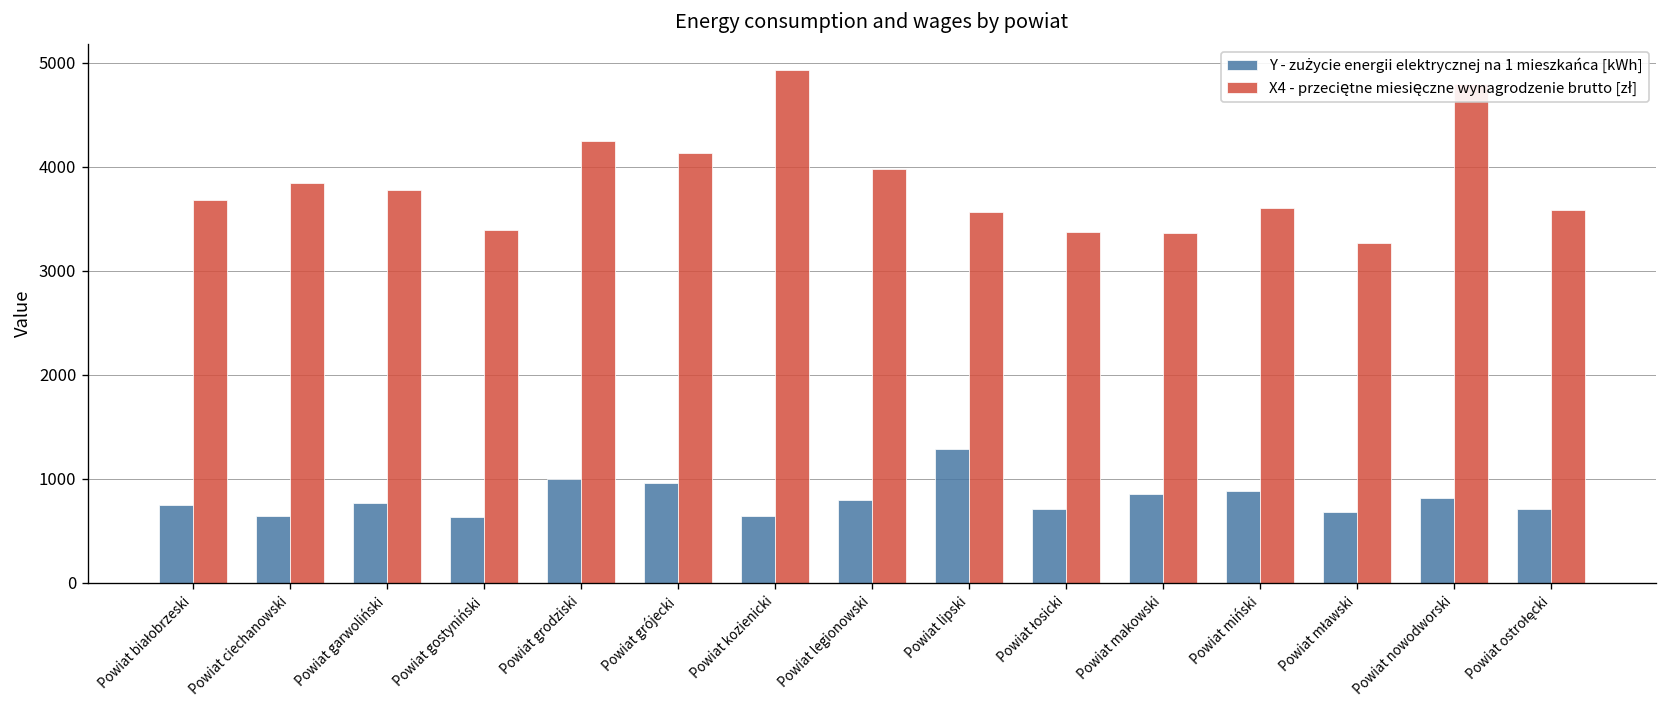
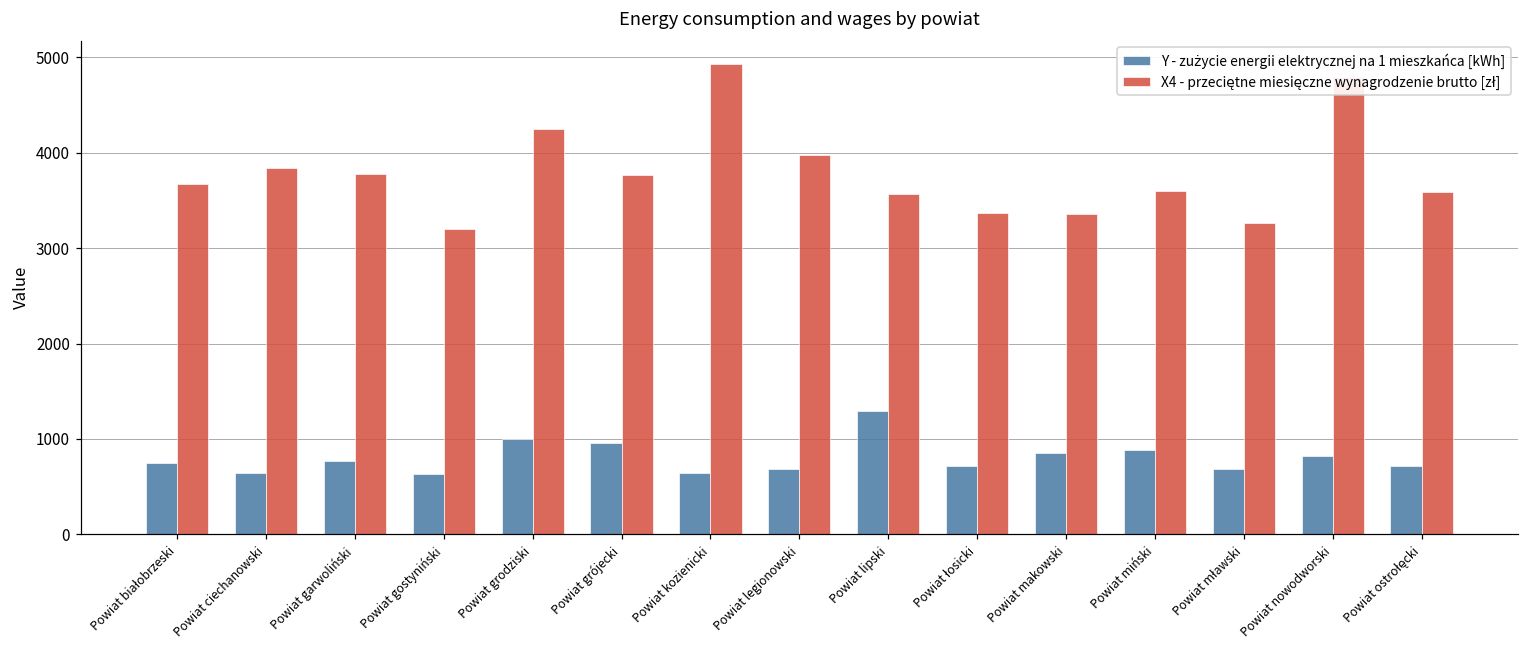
X4 - przeciętne miesięczne wynagrodzenie brutto [zł], Powiat gostyniński: 3400 -> 3200
X4 - przeciętne miesięczne wynagrodzenie brutto [zł], Powiat grójecki: 4100 -> 3800
Y - zużycie energii elektrycznej na 1 mieszkańca [kWh], Powiat legionowski: 800 -> 700
